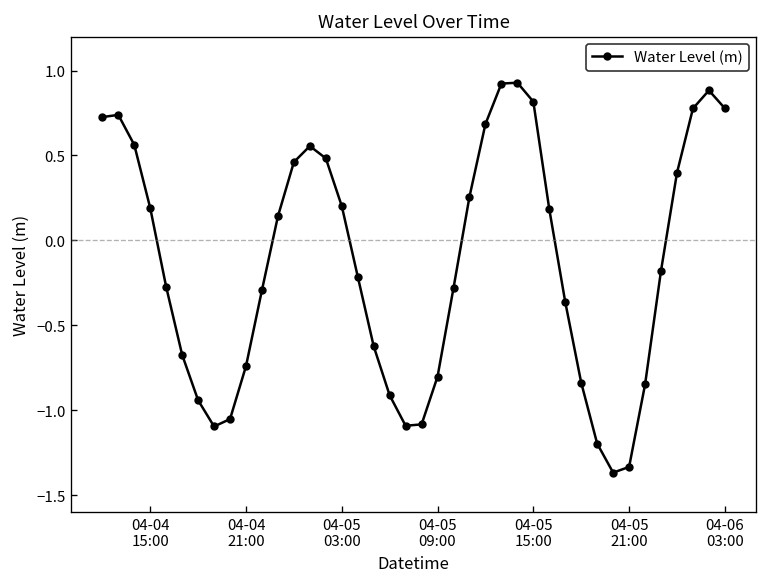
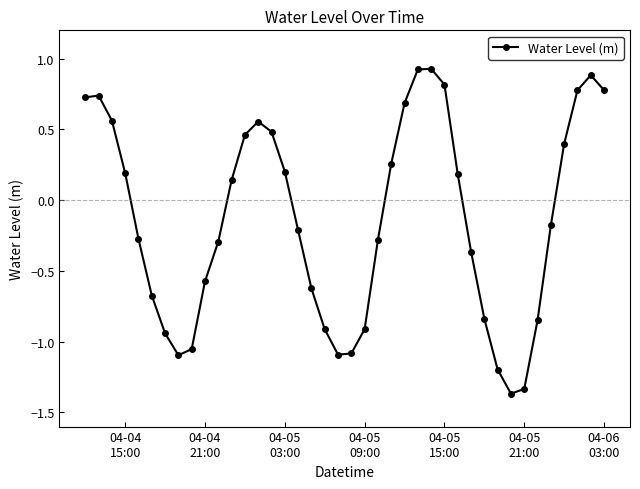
04-04 21:00: -0.74 -> -0.57
04-05 09:00: -0.80 -> -0.91
